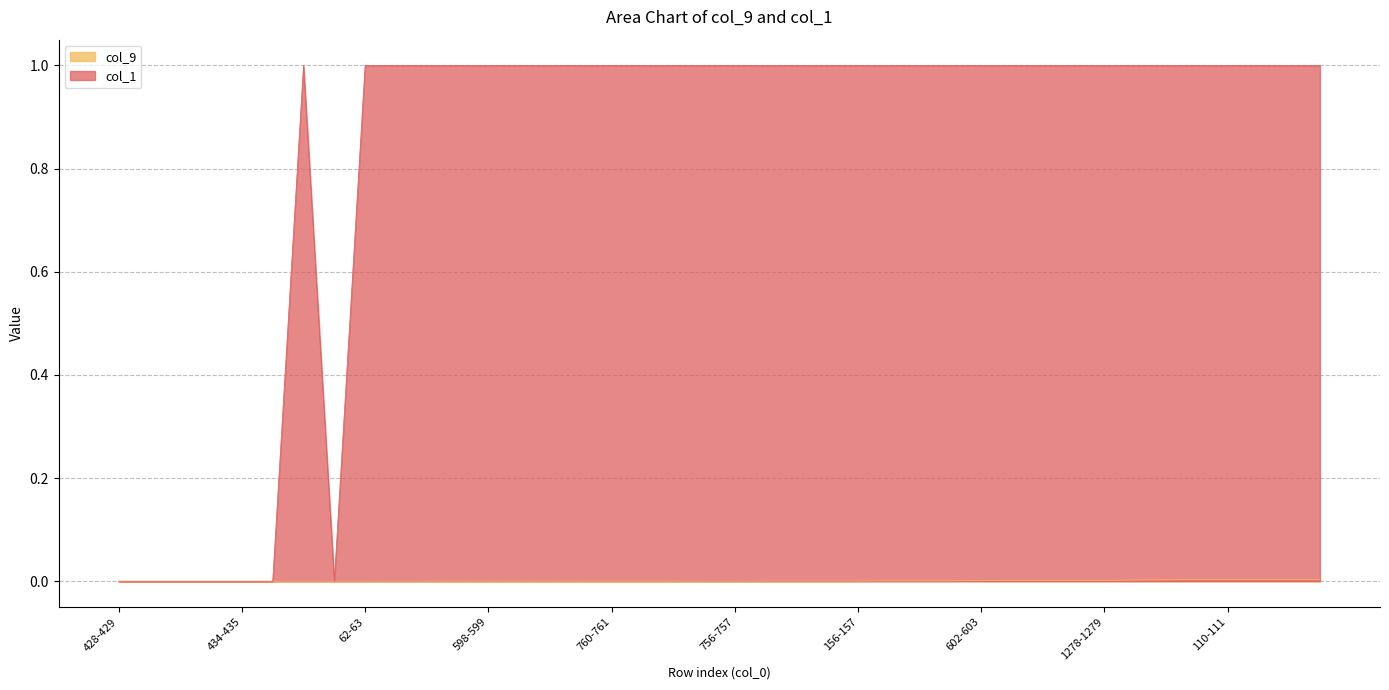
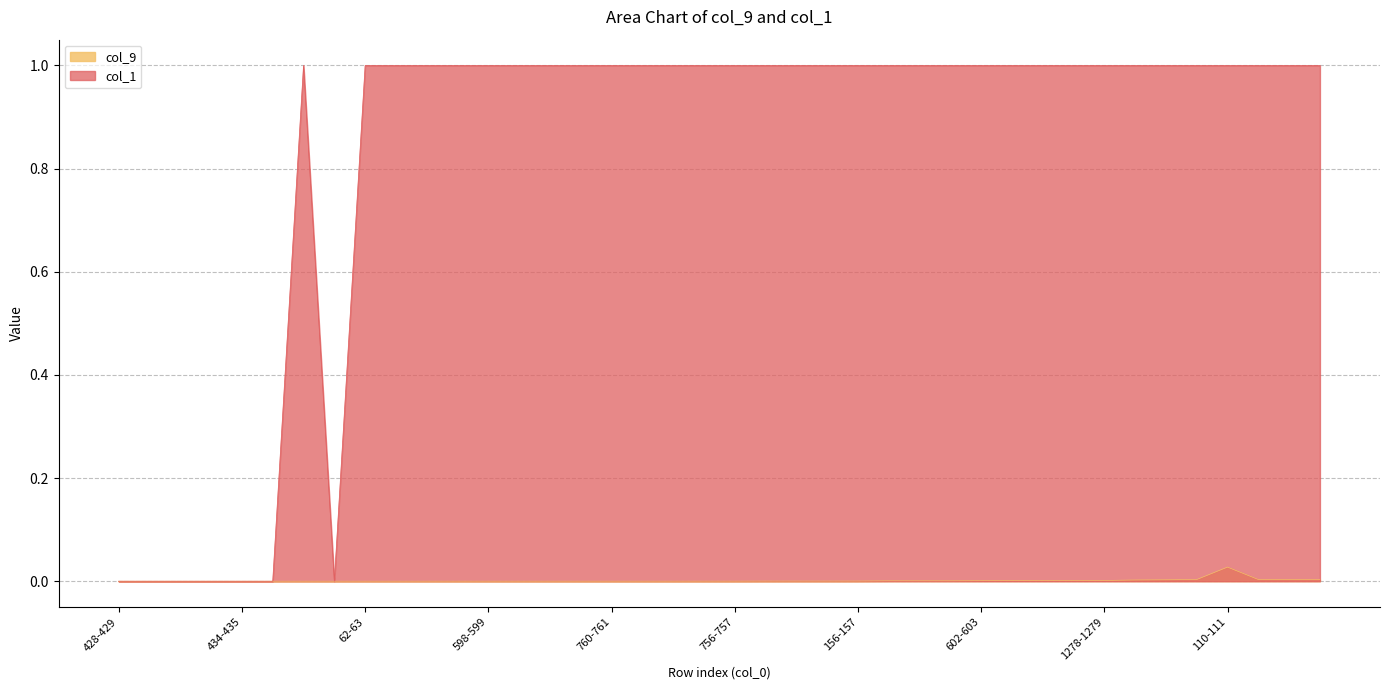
col_9, 110-111: 0.00 -> 0.03
